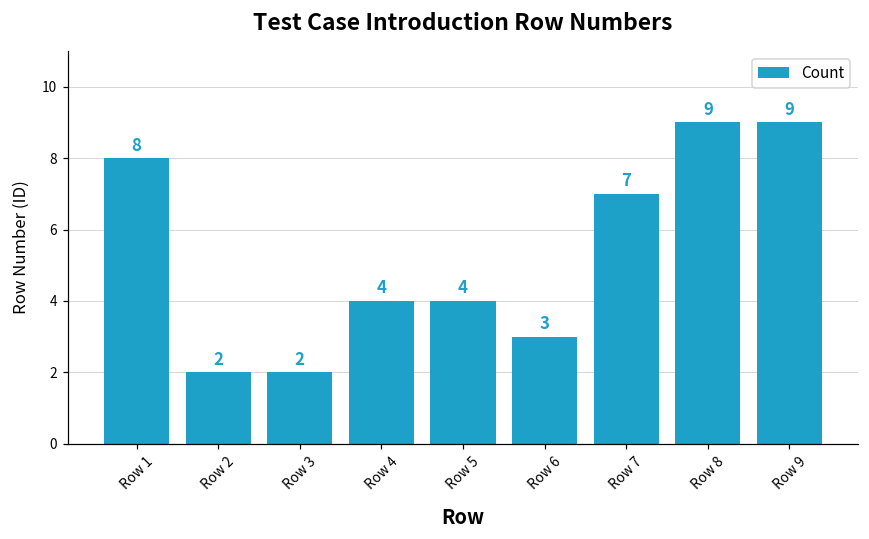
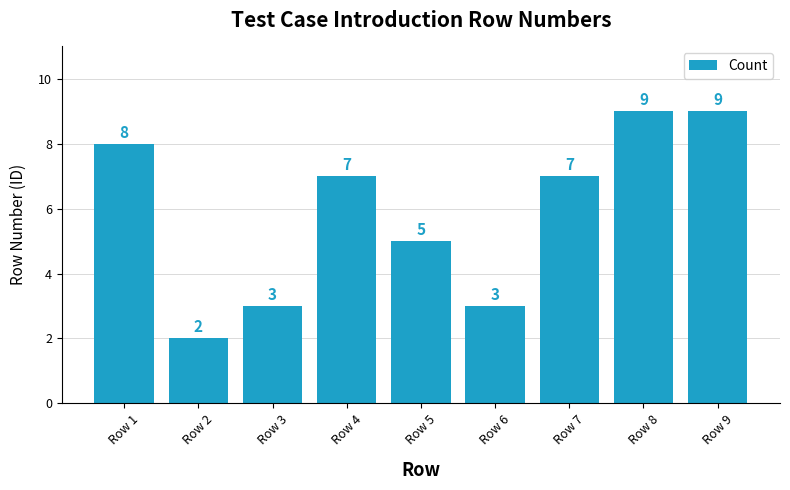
Row 3: 2 -> 3
Row 4: 4 -> 7
Row 5: 4 -> 5
